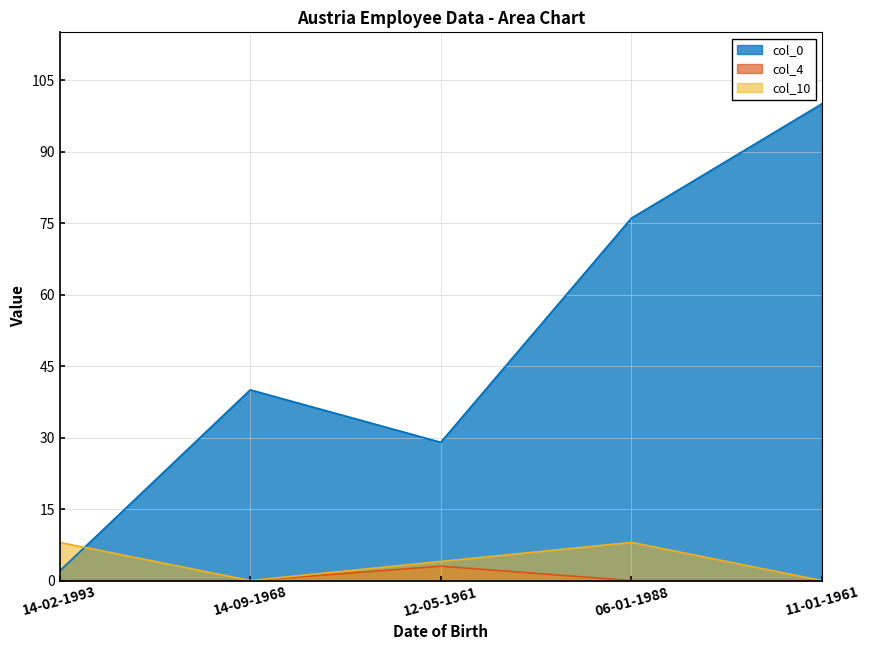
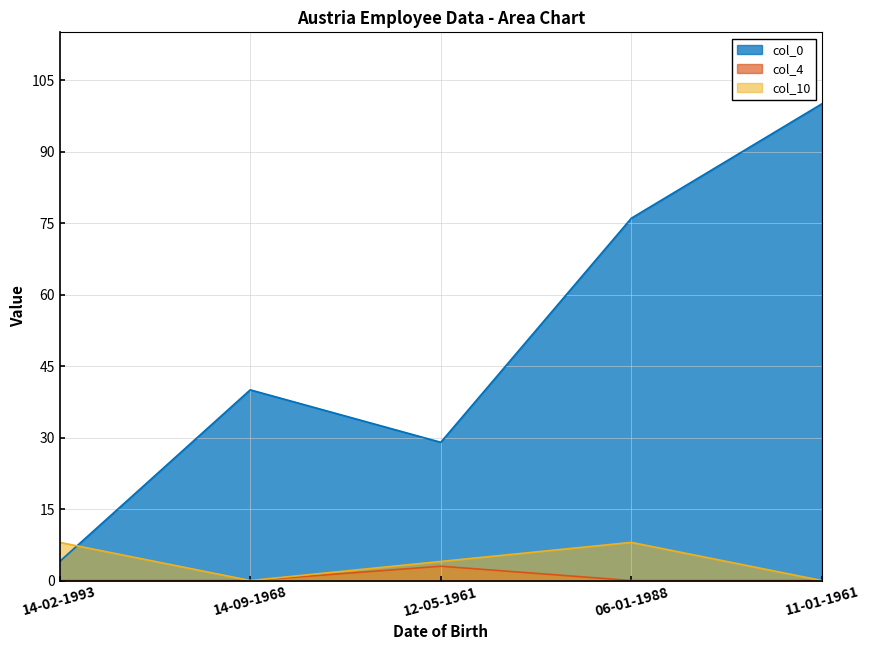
col_0, 14-02-1993: 2 -> 4
